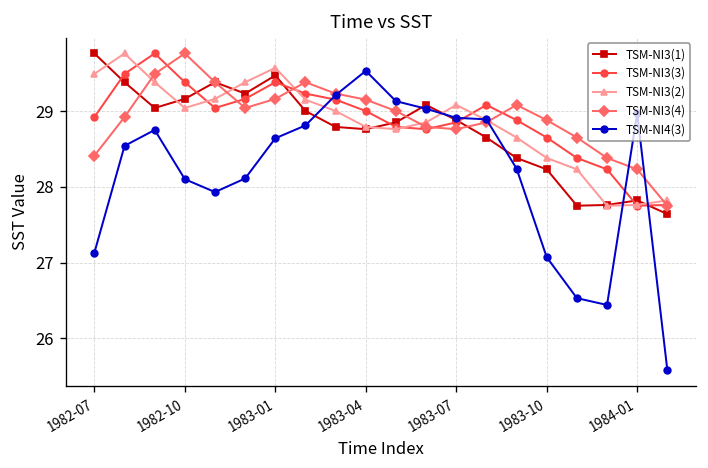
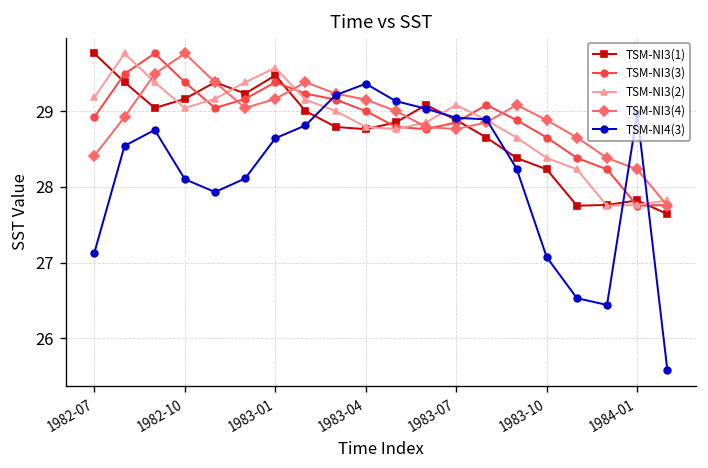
TSM-NI3(2), 1982-07: 29.5 -> 29.2
TSM-NI4(3), 1983-04: 29.5 -> 29.4
